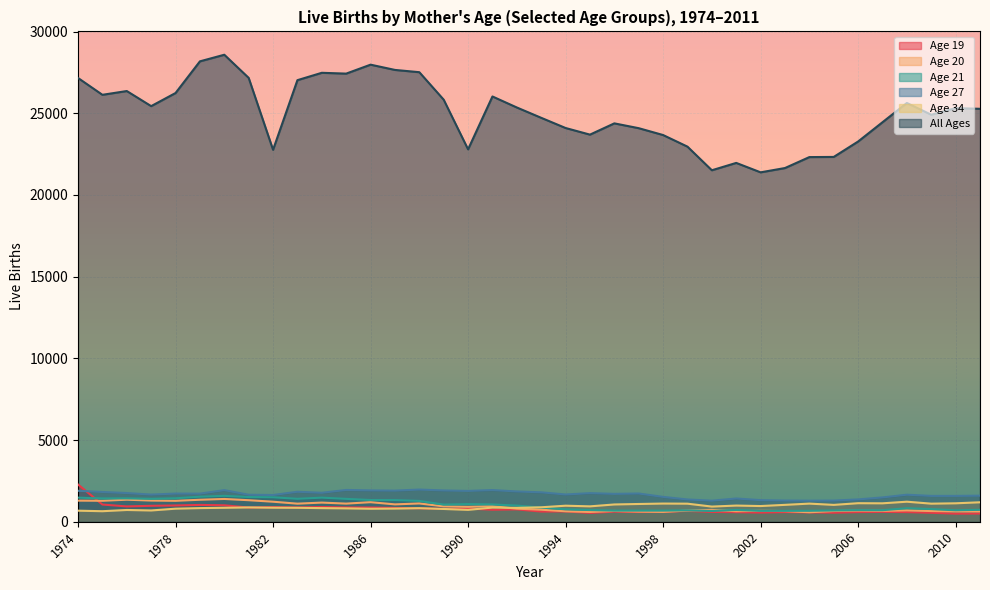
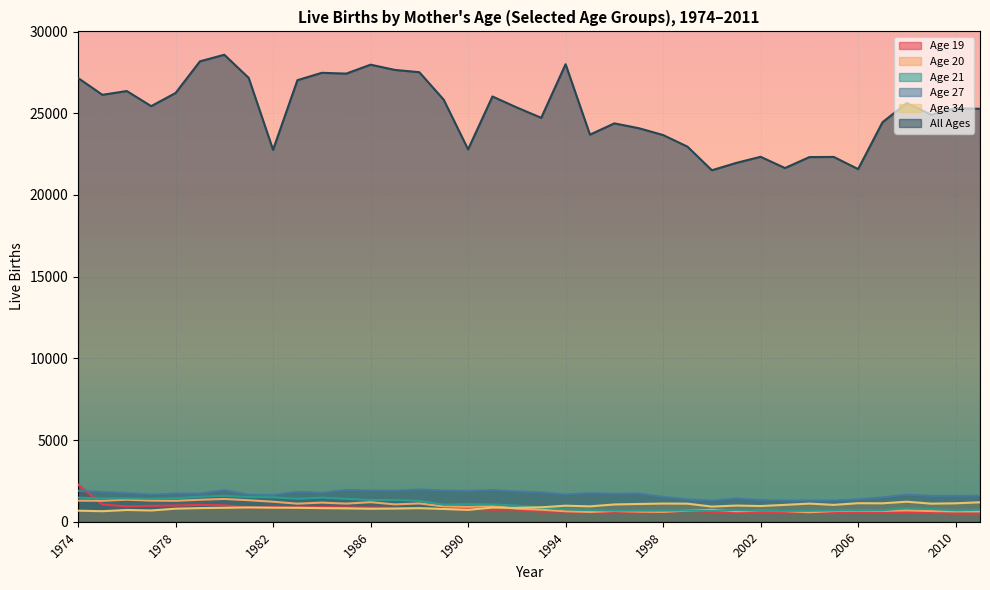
All Ages, 1994: 24100 -> 28000
All Ages, 2002: 21400 -> 22300
All Ages, 2006: 23300 -> 21600
